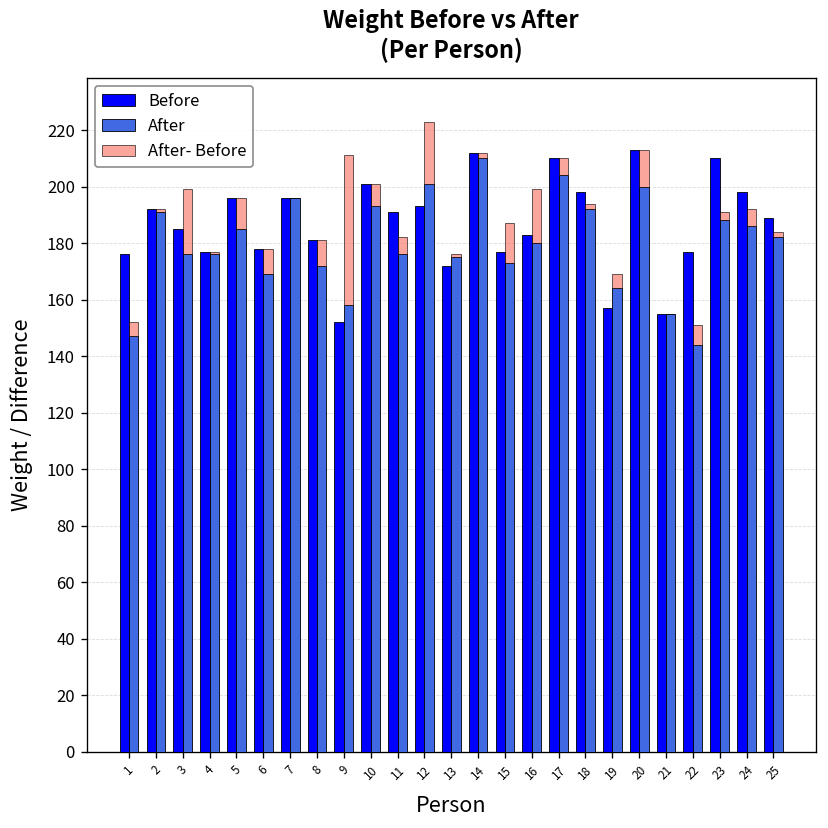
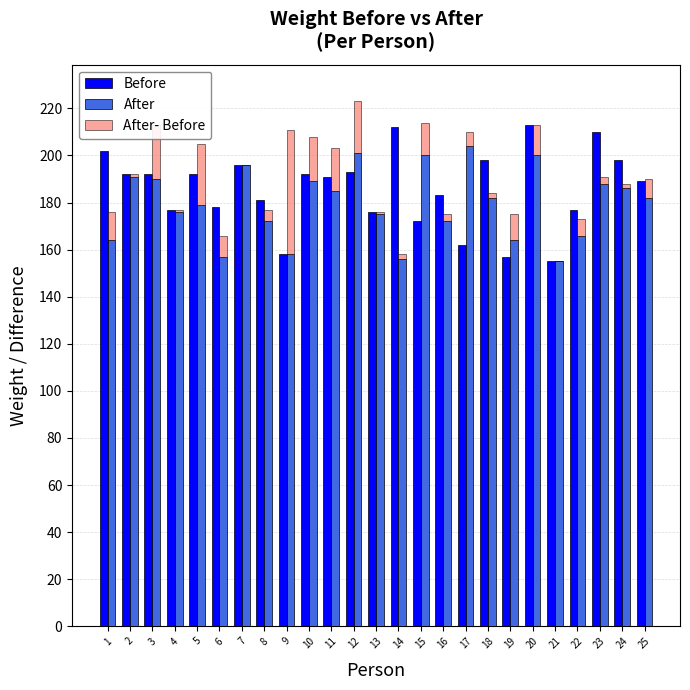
Before, 1: 176 -> 202
After, 1: 147 -> 164
After- Before, 1: 5 -> 12
Before, 3: 185 -> 192
After, 3: 176 -> 190
Before, 5: 196 -> 192
After, 5: 185 -> 179
After- Before, 5: 11 -> 26
After, 6: 169 -> 157
After- Before, 8: 9 -> 5
Before, 9: 152 -> 158
Before, 10: 201 -> 192
After, 10: 193 -> 189
After- Before, 10: 8 -> 19
After, 11: 176 -> 185
After- Before, 11: 6 -> 18
Before, 13: 172 -> 176
After, 14: 210 -> 156
Before, 15: 177 -> 172
After, 15: 173 -> 200
After, 16: 180 -> 172
After- Before, 16: 19 -> 3
Before, 17: 210 -> 162
After, 18: 192 -> 182
After- Before, 19: 5 -> 11
After, 22: 144 -> 166
After- Before, 24: 6 -> 2
After- Before, 25: 2 -> 8
